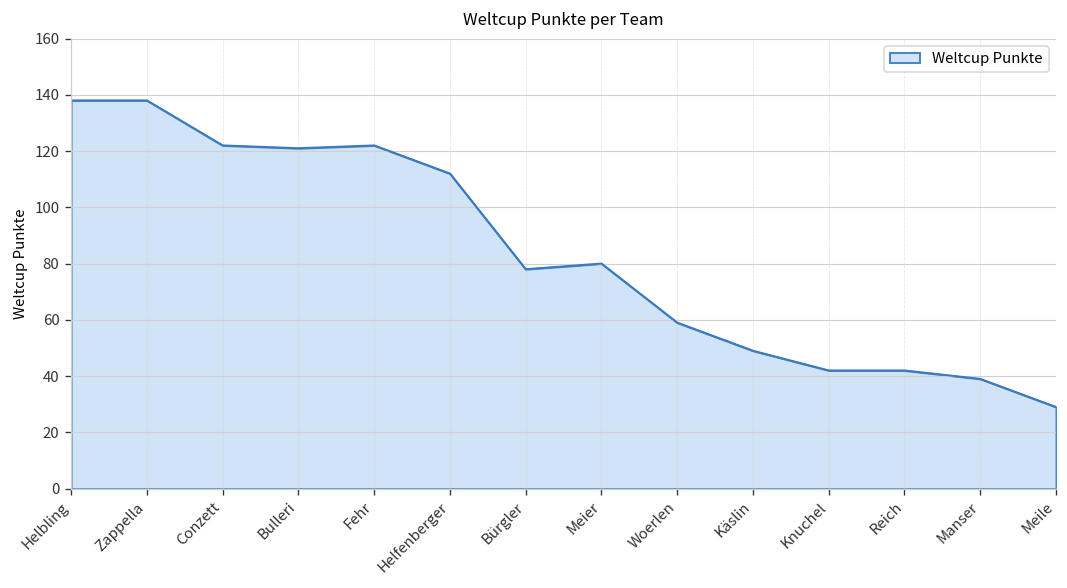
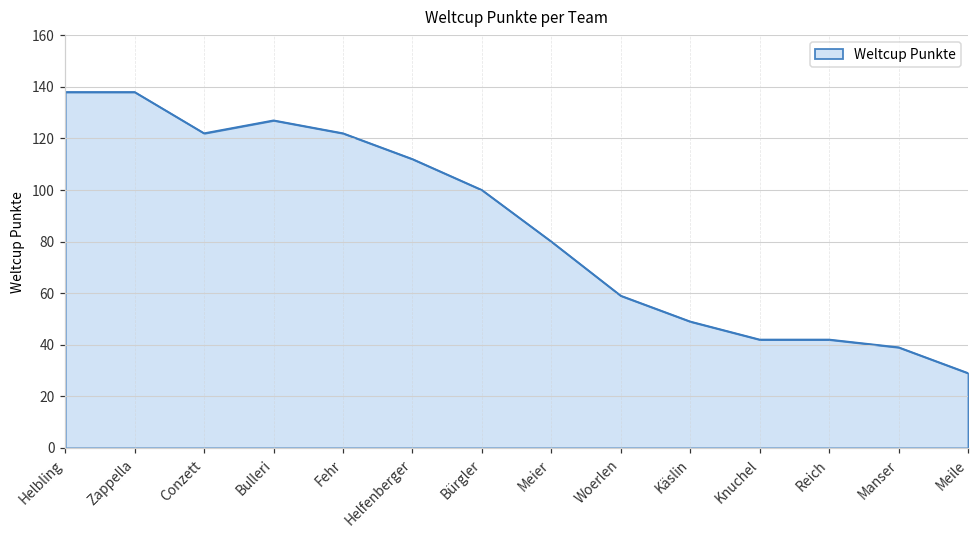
Bulleri: 121 -> 127
Bürgler: 78 -> 100
